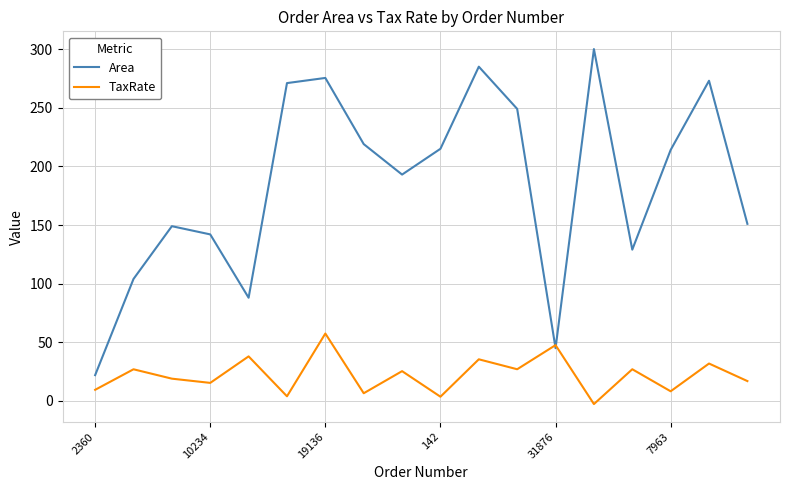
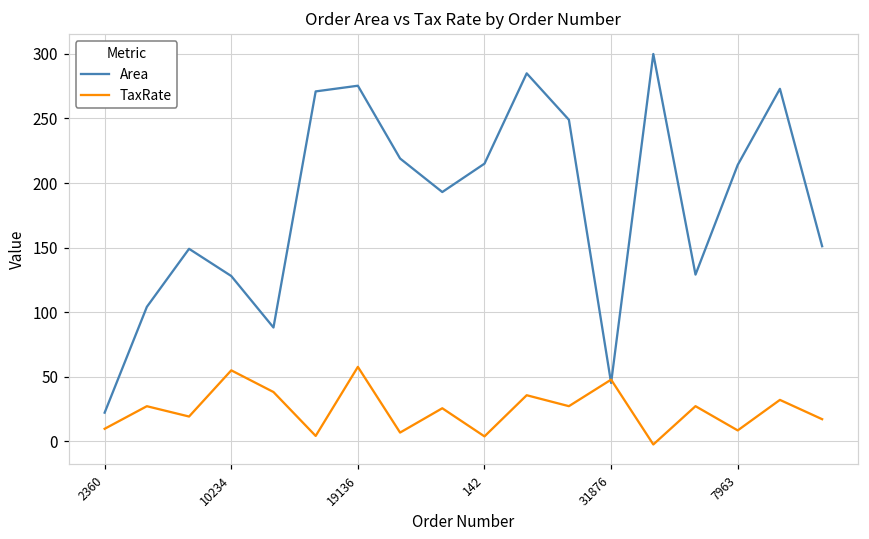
Area, 10234: 142 -> 128
TaxRate, 10234: 15 -> 55
